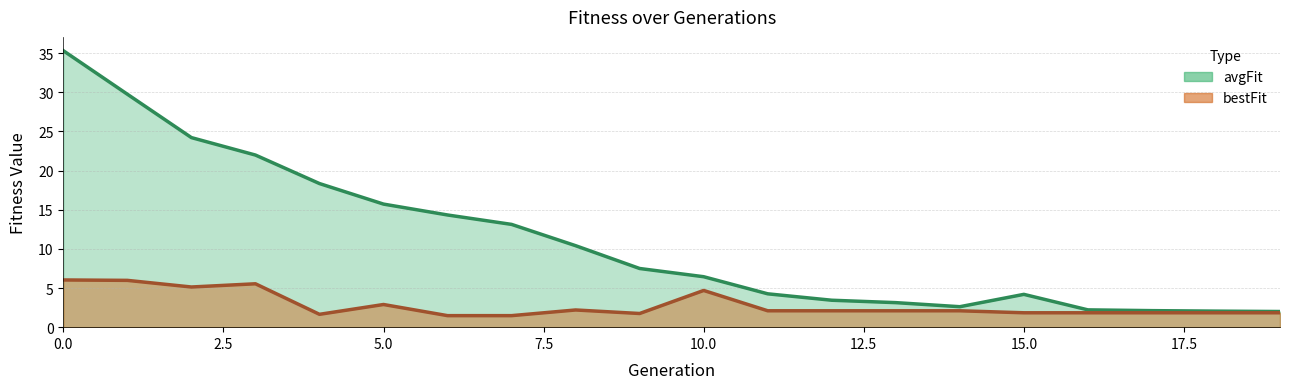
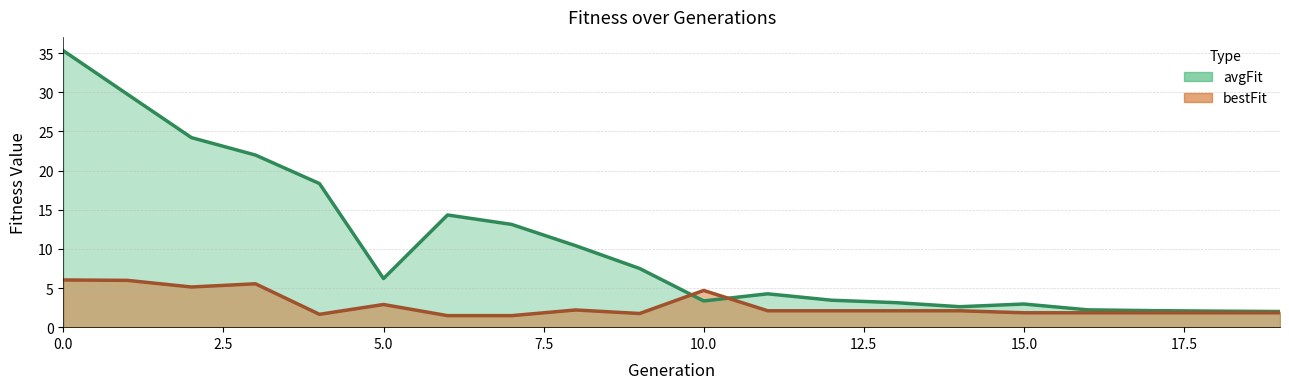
avgFit, 5.0: 16 -> 6
avgFit, 10.0: 6 -> 3
avgFit, 15.0: 4 -> 3
